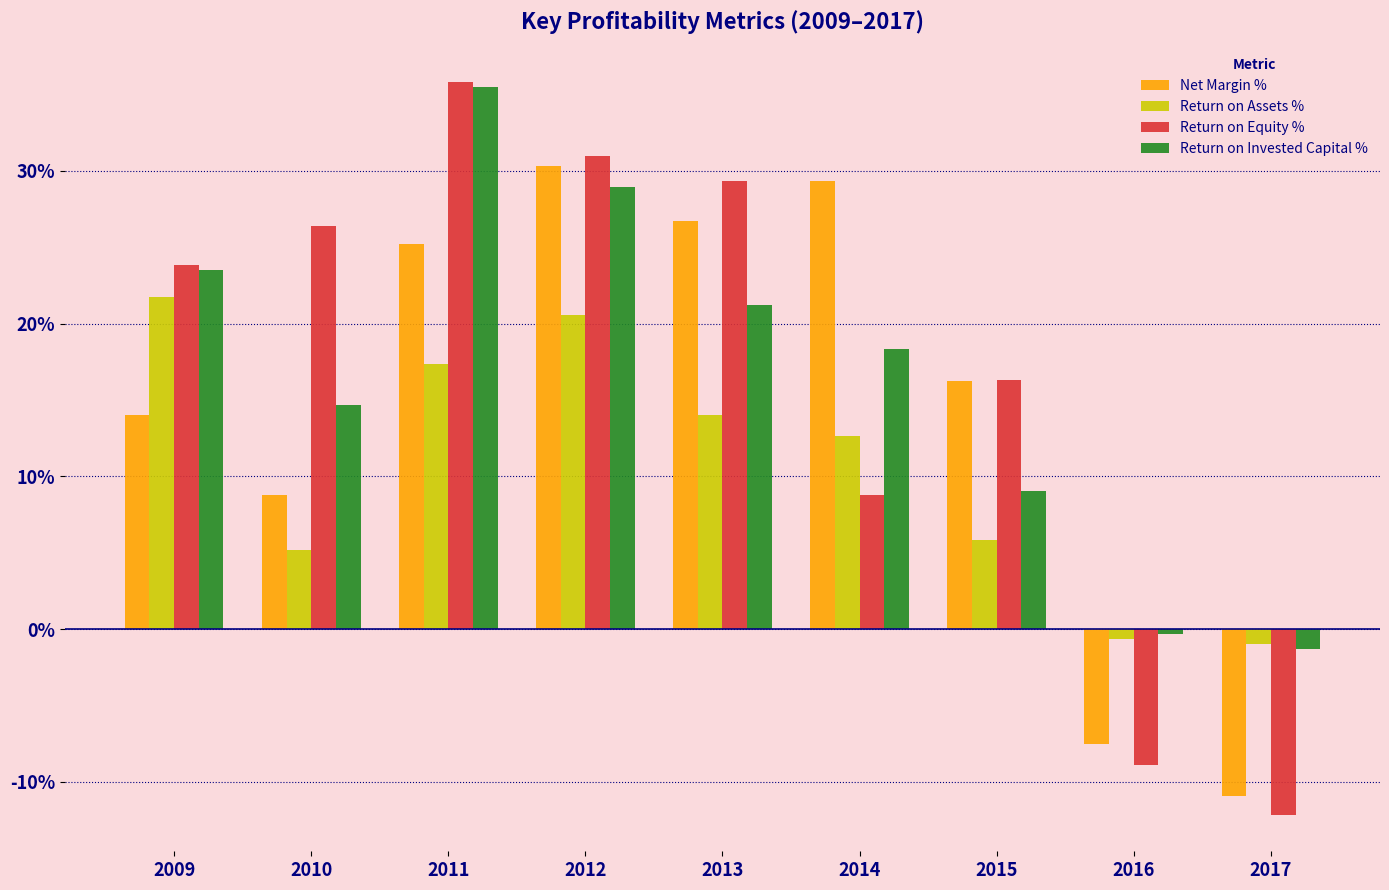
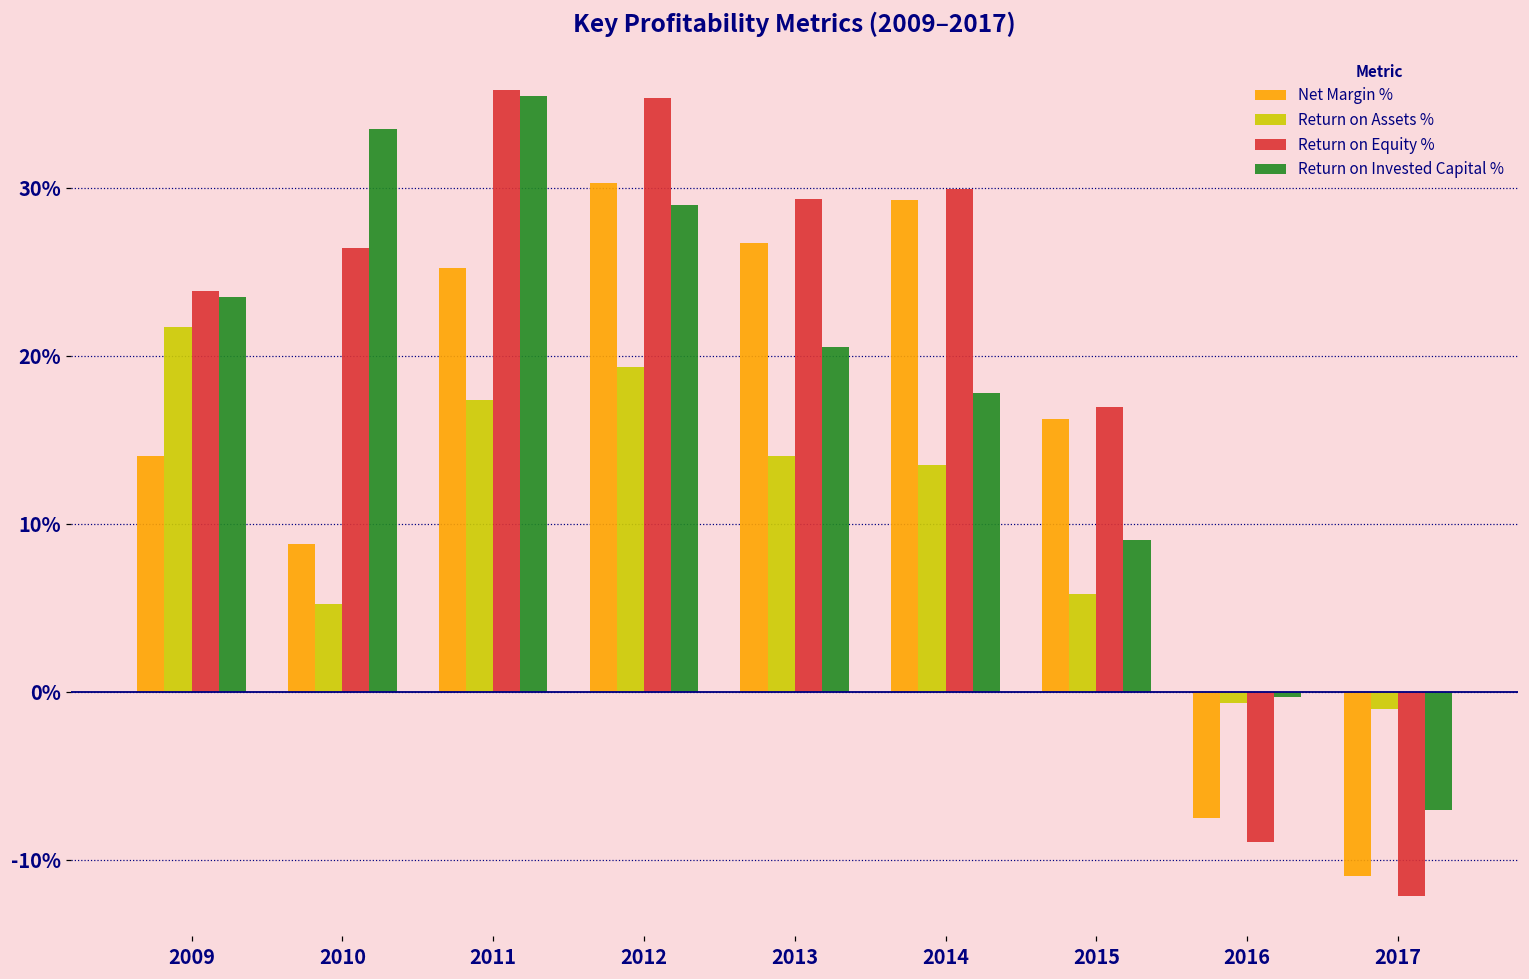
Return on Invested Capital %, 2010: 14.7% -> 33.5%
Return on Assets %, 2012: 20.6% -> 19.3%
Return on Equity %, 2012: 31.0% -> 35.4%
Return on Invested Capital %, 2013: 21.2% -> 20.6%
Return on Assets %, 2014: 12.6% -> 13.5%
Return on Equity %, 2014: 8.8% -> 29.9%
Return on Invested Capital %, 2014: 18.3% -> 17.8%
Return on Equity %, 2015: 16.3% -> 17.0%
Return on Invested Capital %, 2017: -1.3% -> -7.0%
